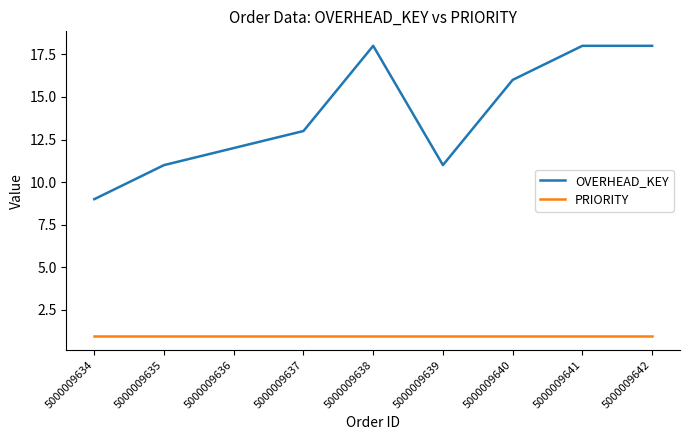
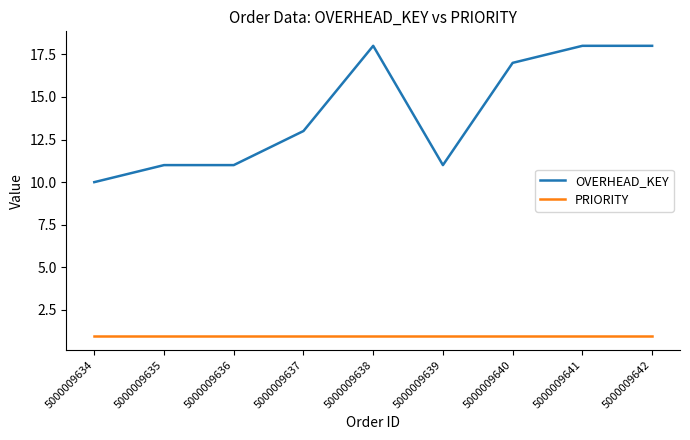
OVERHEAD_KEY, 5000009634: 9 -> 10
OVERHEAD_KEY, 5000009636: 12 -> 11
OVERHEAD_KEY, 5000009640: 16 -> 17
